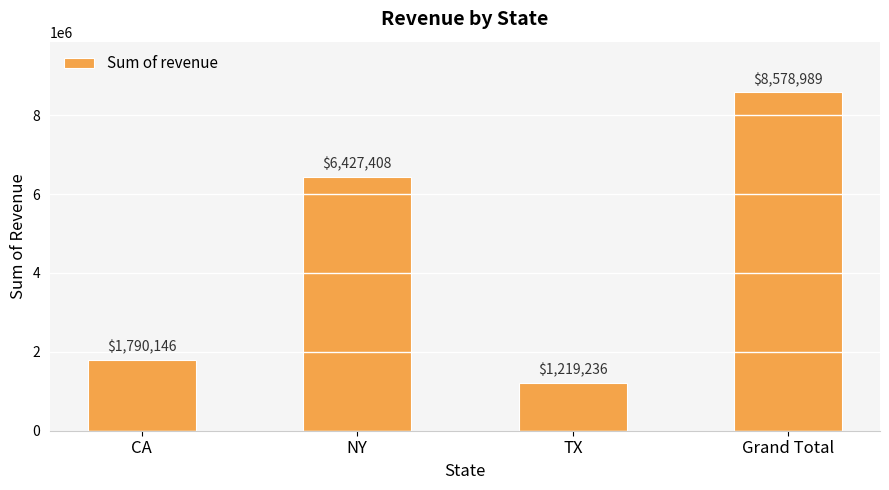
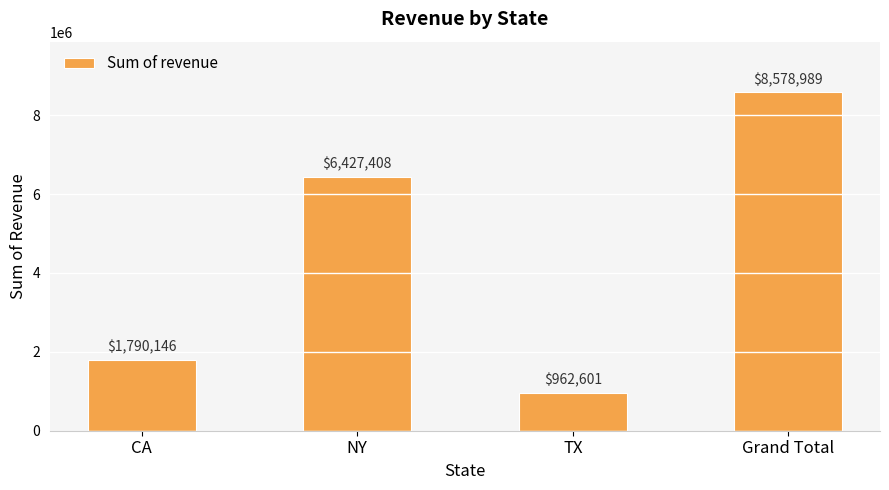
TX: $1,219,236 -> $962,601
